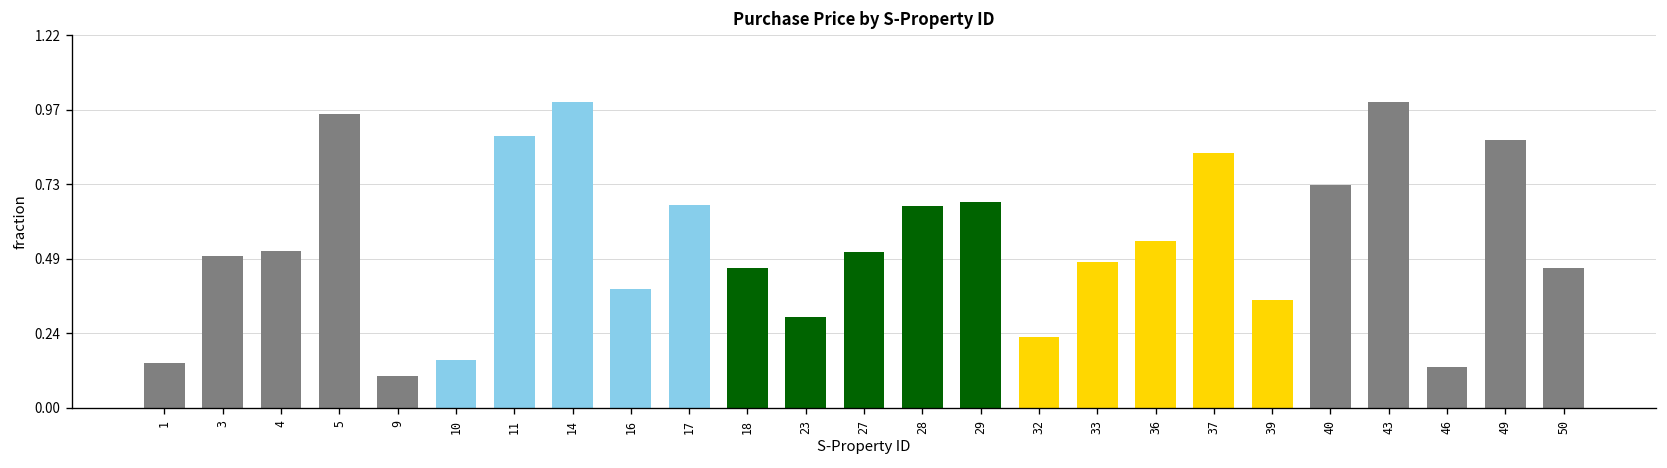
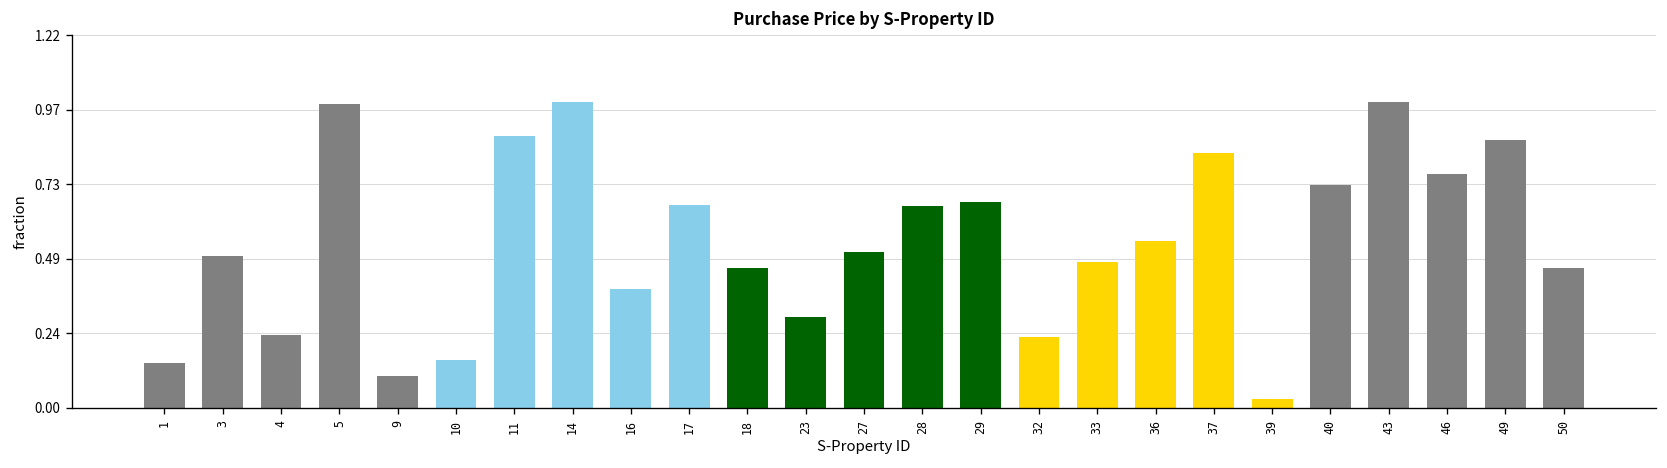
4: 0.51 -> 0.24
5: 0.96 -> 1.00
39: 0.35 -> 0.03
46: 0.13 -> 0.77
